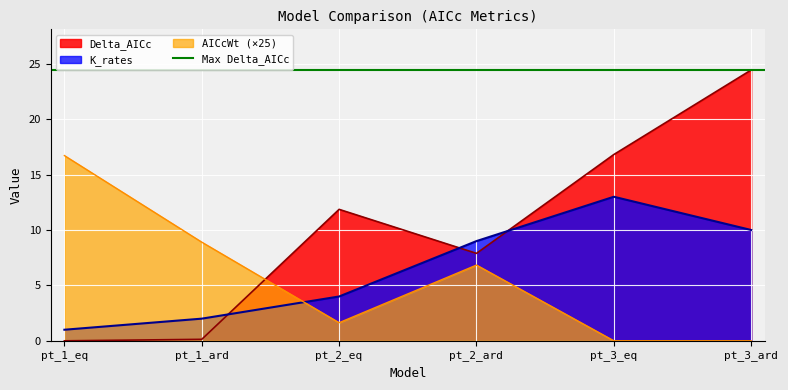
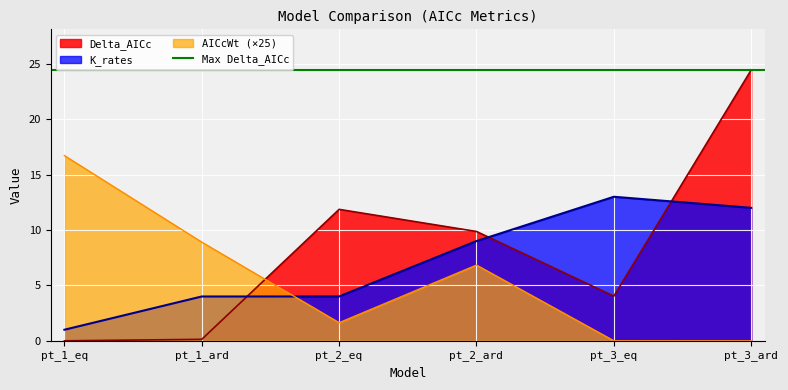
K_rates, pt_1_ard: 2 -> 4
Delta_AICc, pt_2_ard: 7.9 -> 9.9
Delta_AICc, pt_3_eq: 16.8 -> 4.0
K_rates, pt_3_ard: 10 -> 12
